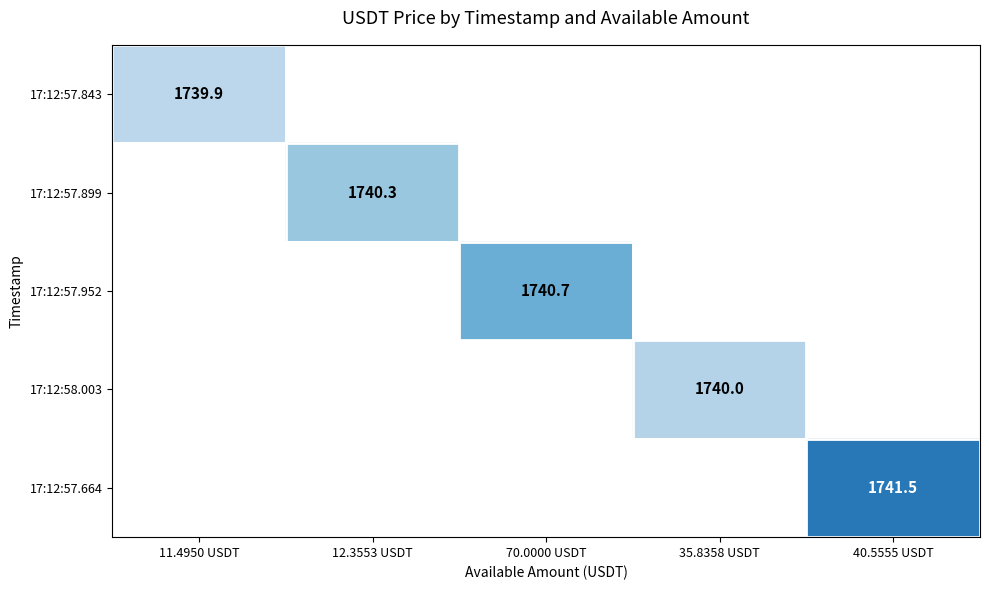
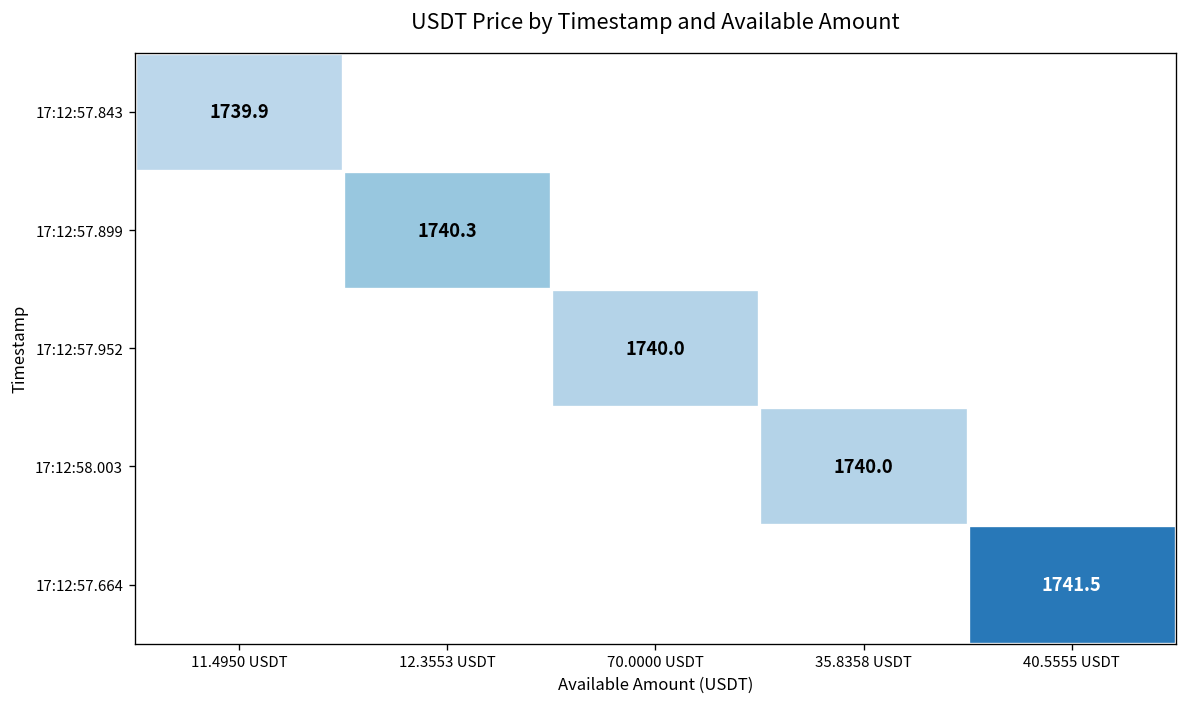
17:12:57.952, 70.0000 USDT: 1740.7 -> 1740.0
